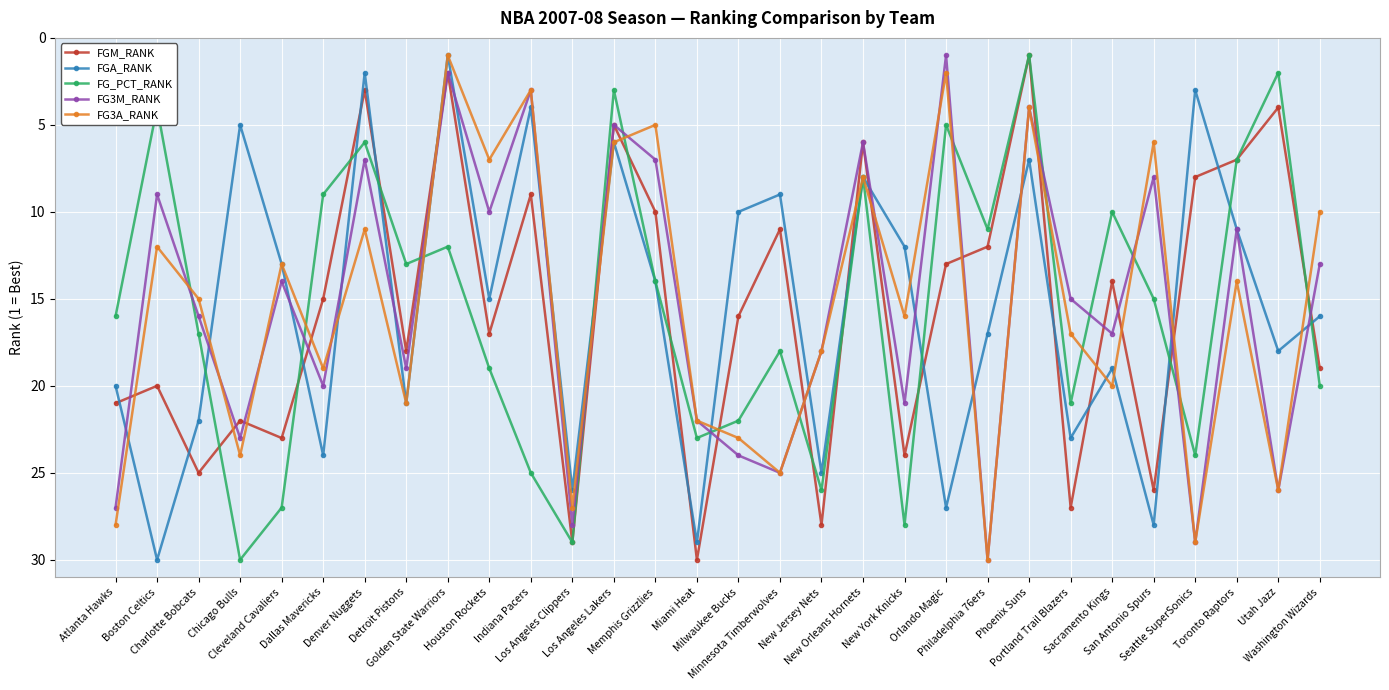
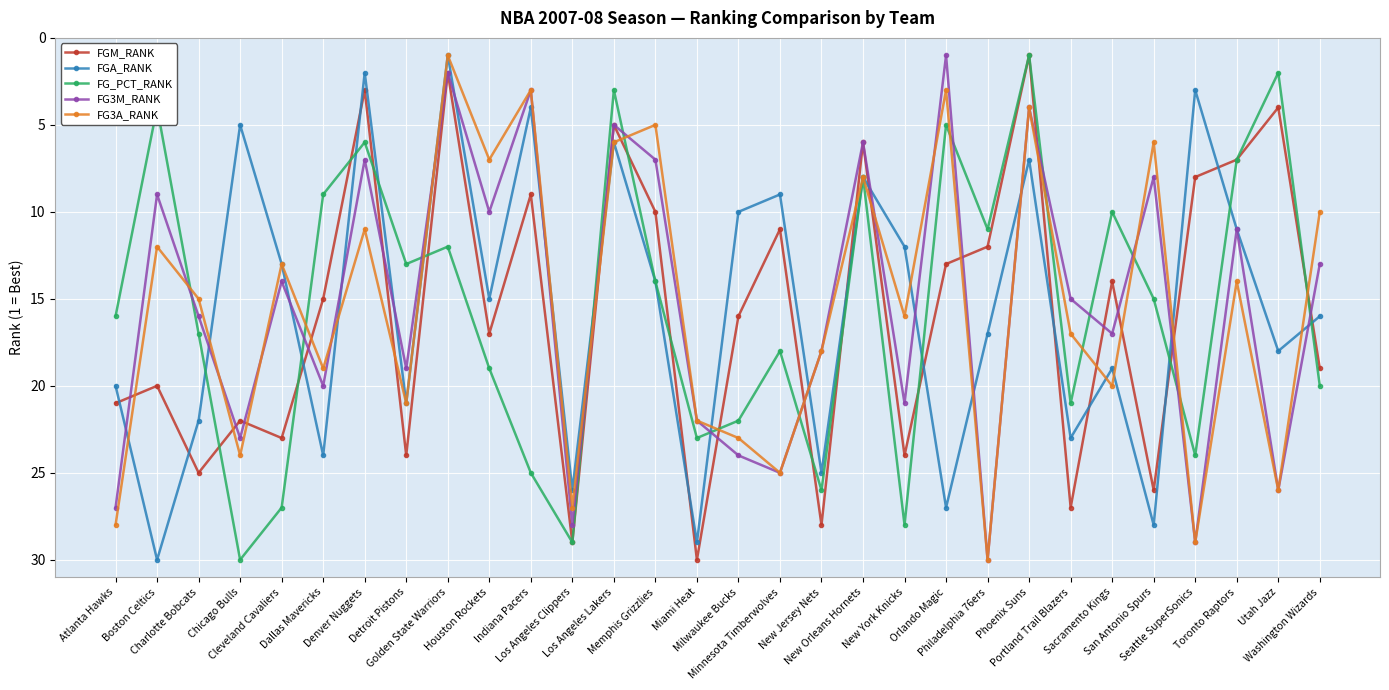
FGM_RANK, Detroit Pistons: 18 -> 24
FG3A_RANK, Orlando Magic: 2 -> 3
